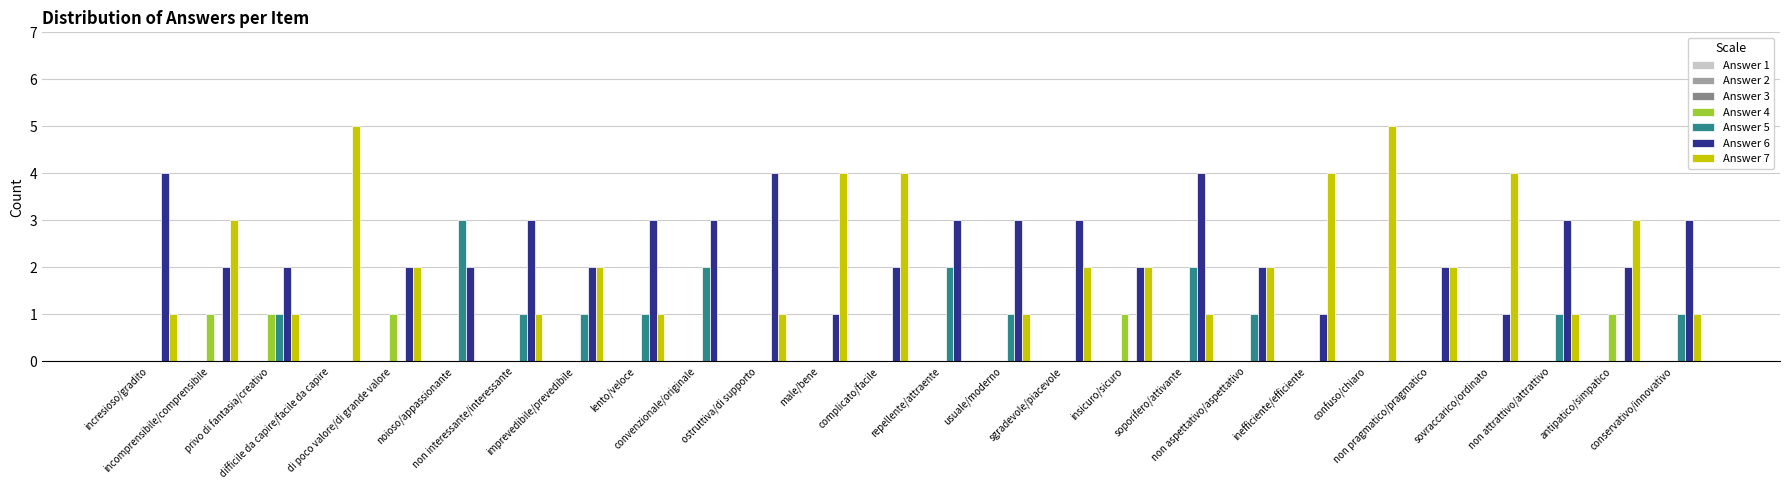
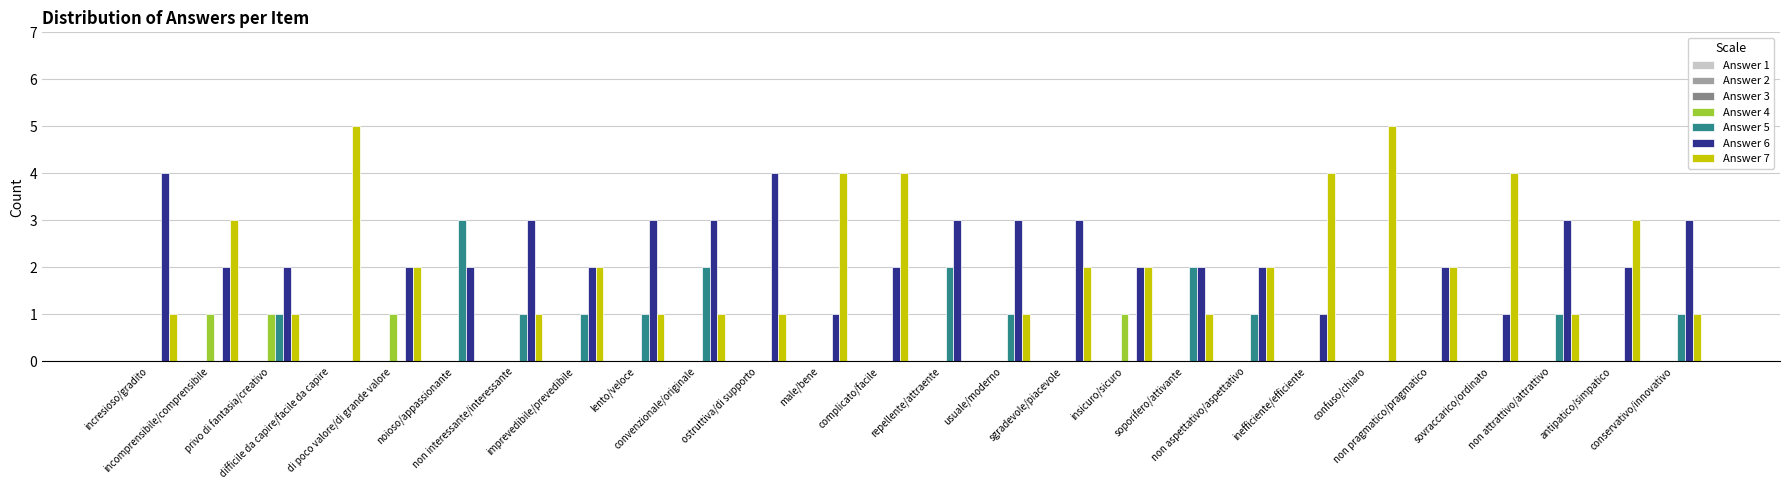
Answer 7, convenzionale/originale: 0 -> 1
Answer 6, soporifero/attivante: 4 -> 2
Answer 4, antipatico/simpatico: 1 -> 0
